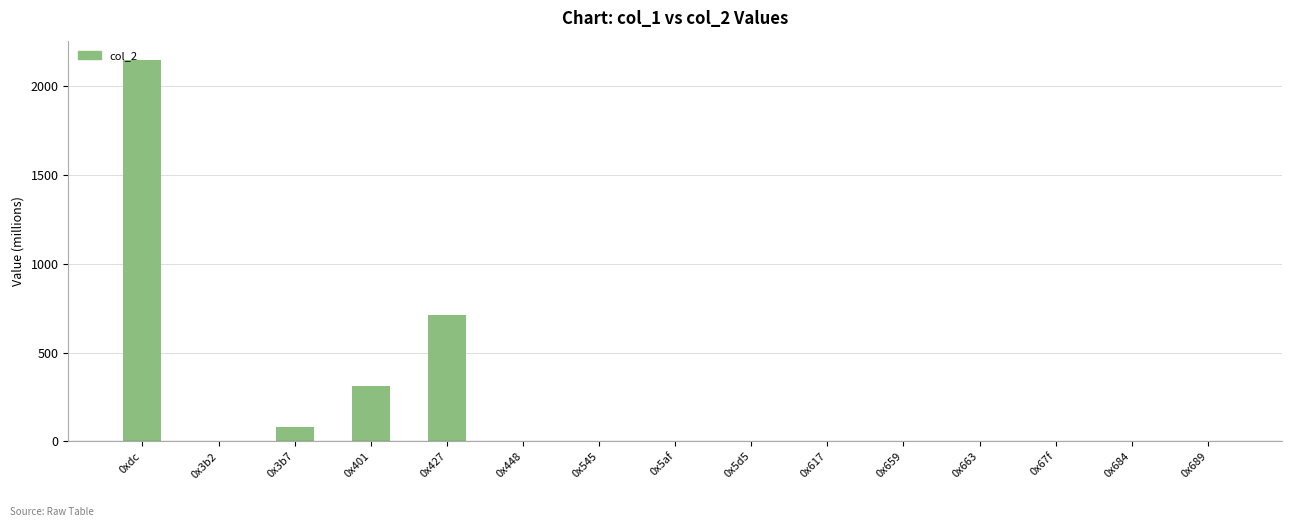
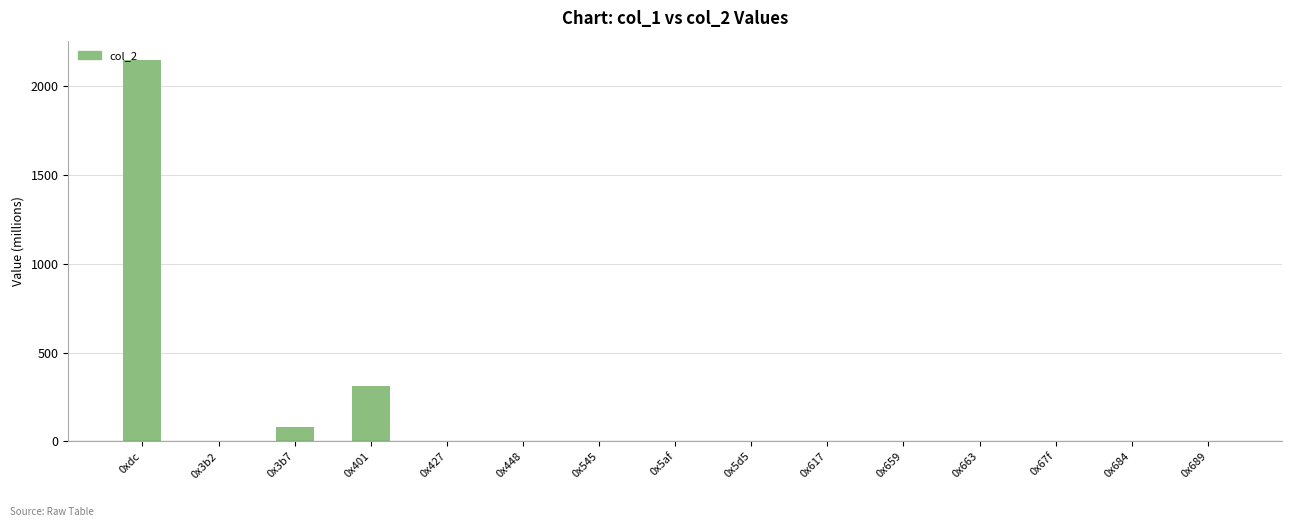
0x427: 710 -> 0
